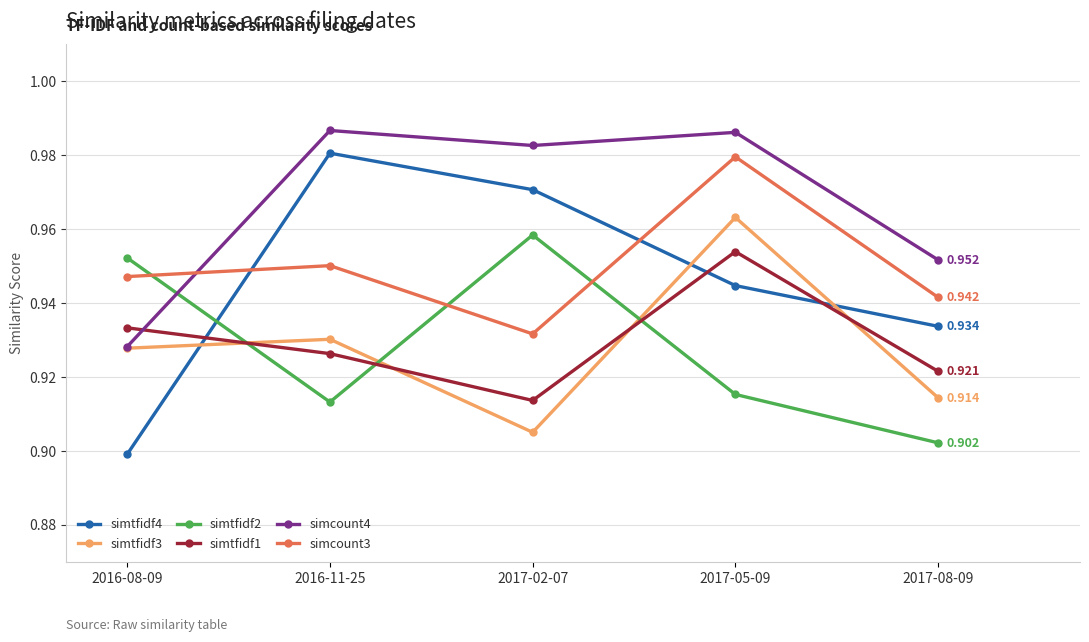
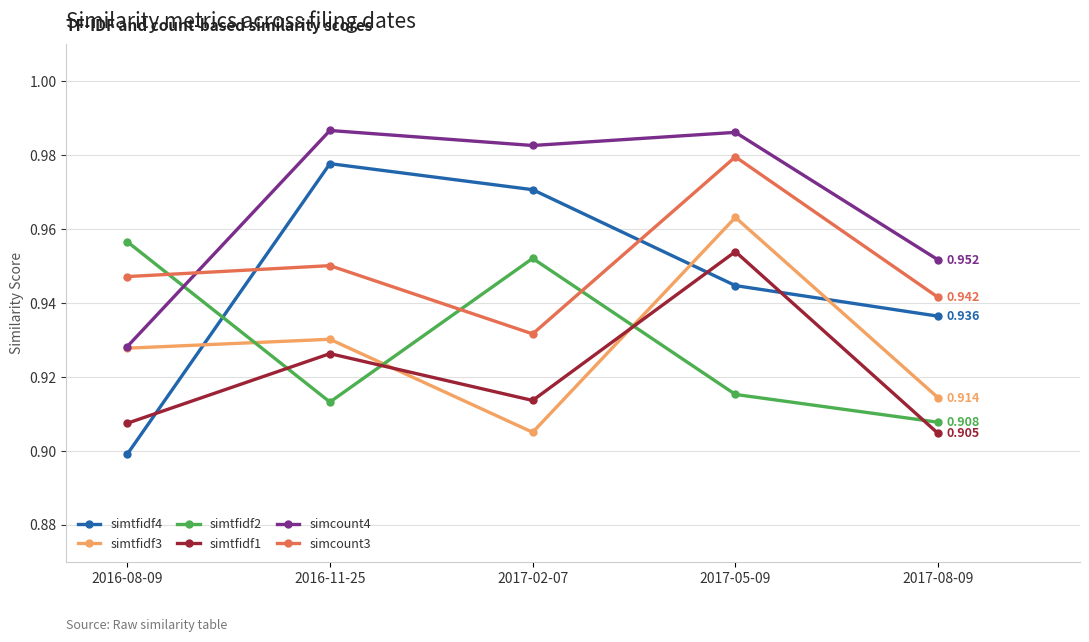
simtfidf2, 2016-08-09: 0.952 -> 0.957
simtfidf1, 2016-08-09: 0.933 -> 0.907
simtfidf4, 2016-11-25: 0.981 -> 0.978
simtfidf2, 2017-02-07: 0.958 -> 0.952
simtfidf4, 2017-08-09: 0.934 -> 0.936
simtfidf2, 2017-08-09: 0.902 -> 0.908
simtfidf1, 2017-08-09: 0.921 -> 0.905
